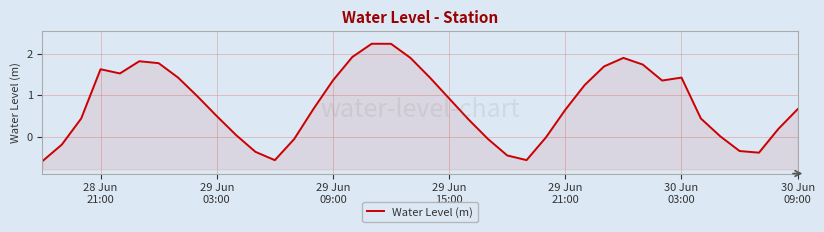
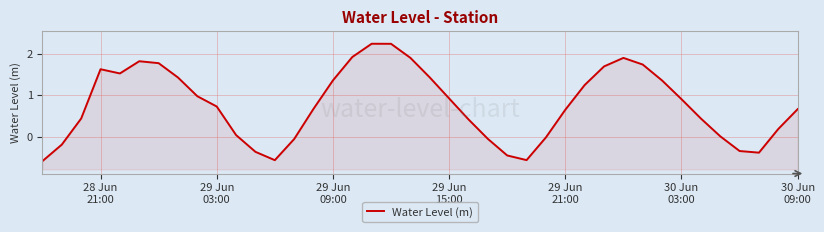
29 Jun 03:00: 0.5 -> 0.7
30 Jun 03:00: 1.4 -> 0.9
